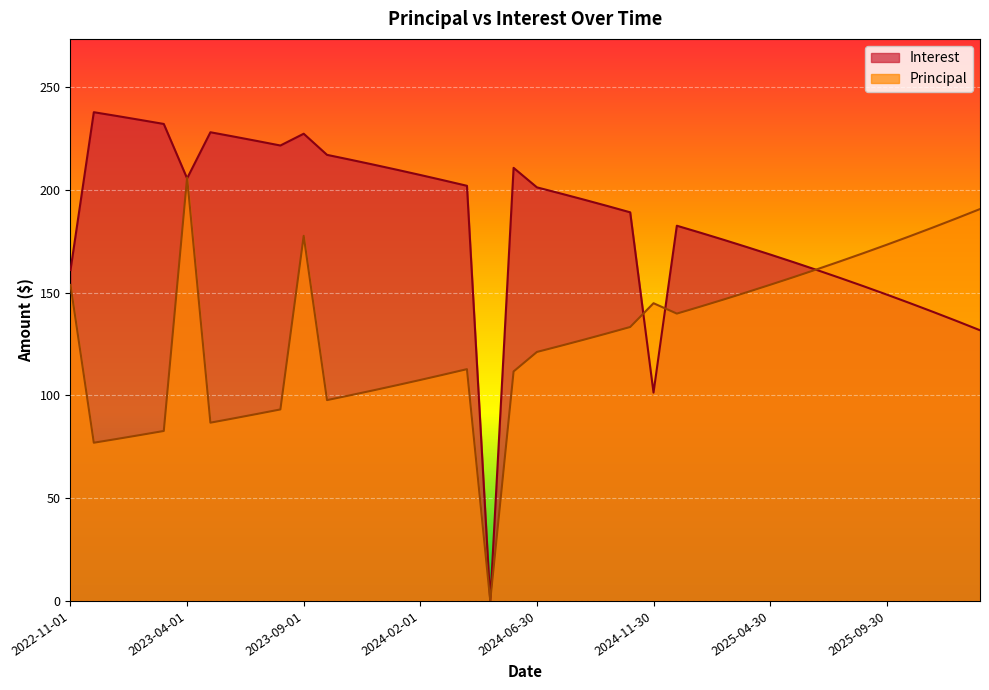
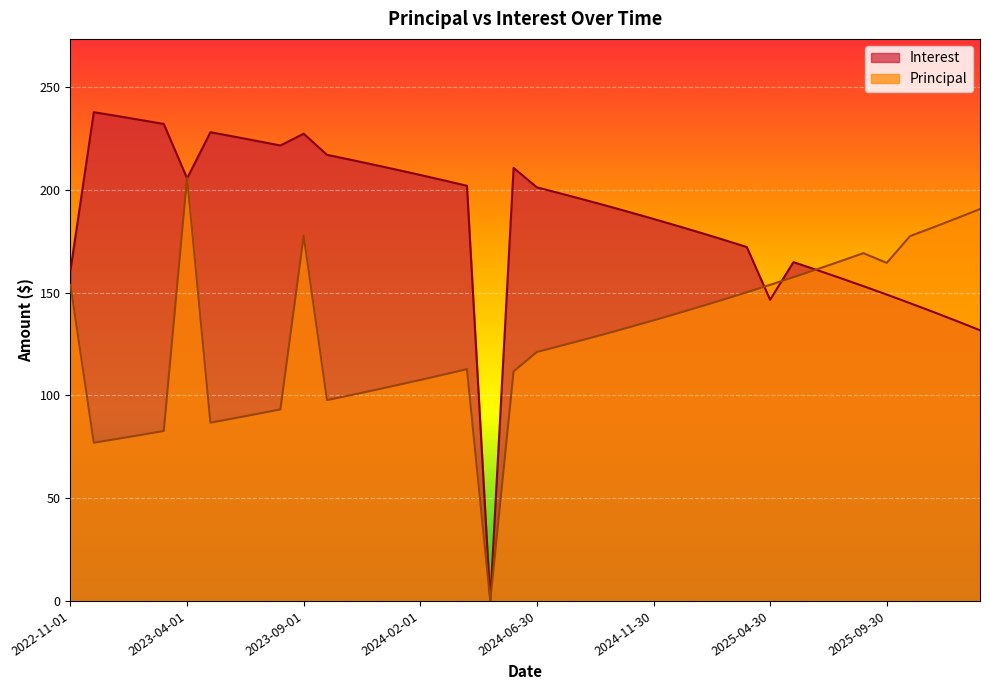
Interest, 2024-11-30: 101 -> 186
Principal, 2024-11-30: 145 -> 137
Interest, 2025-04-30: 169 -> 147
Principal, 2025-09-30: 173 -> 165
